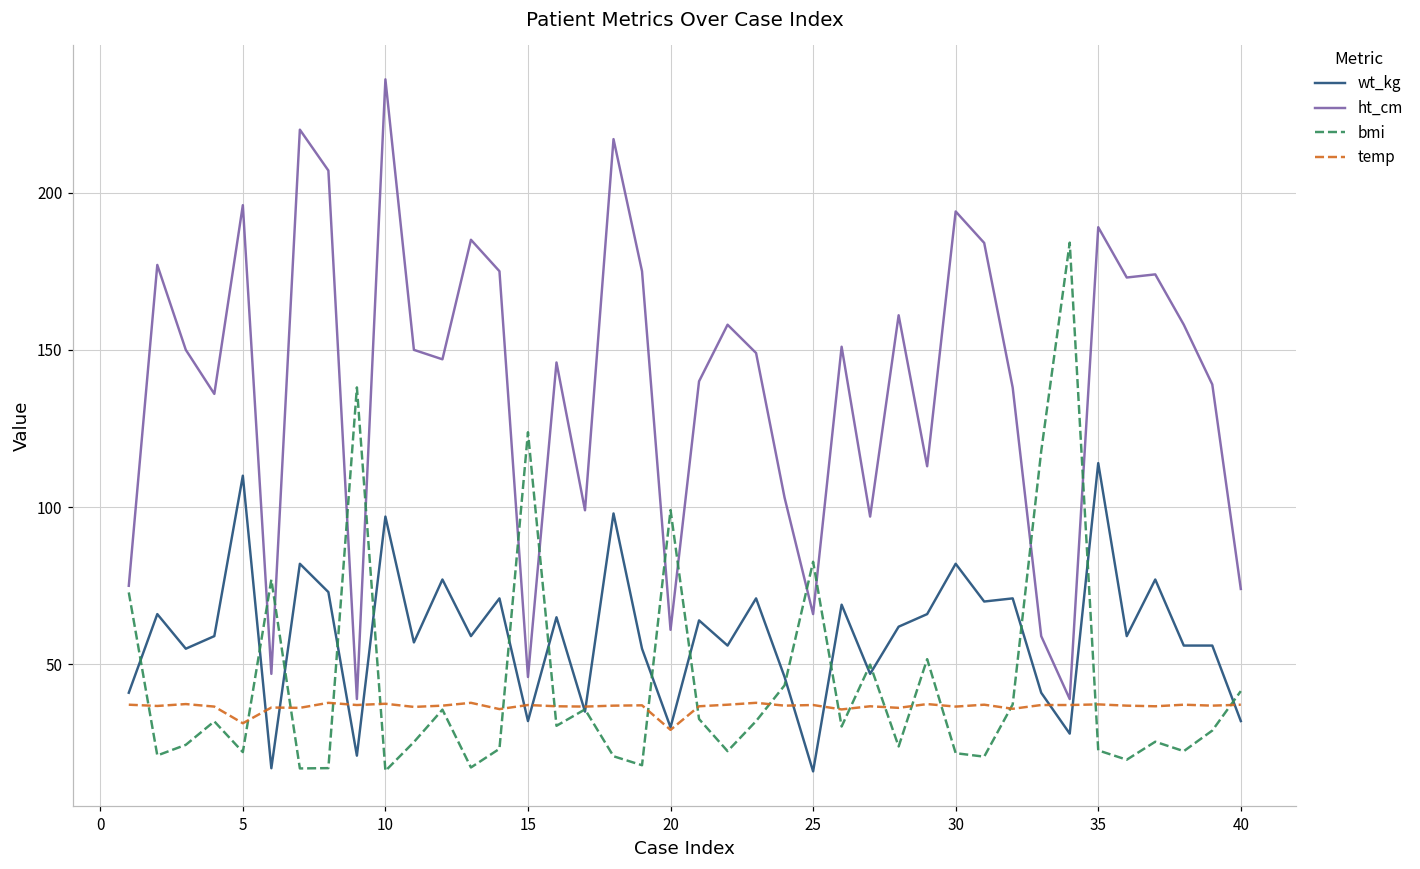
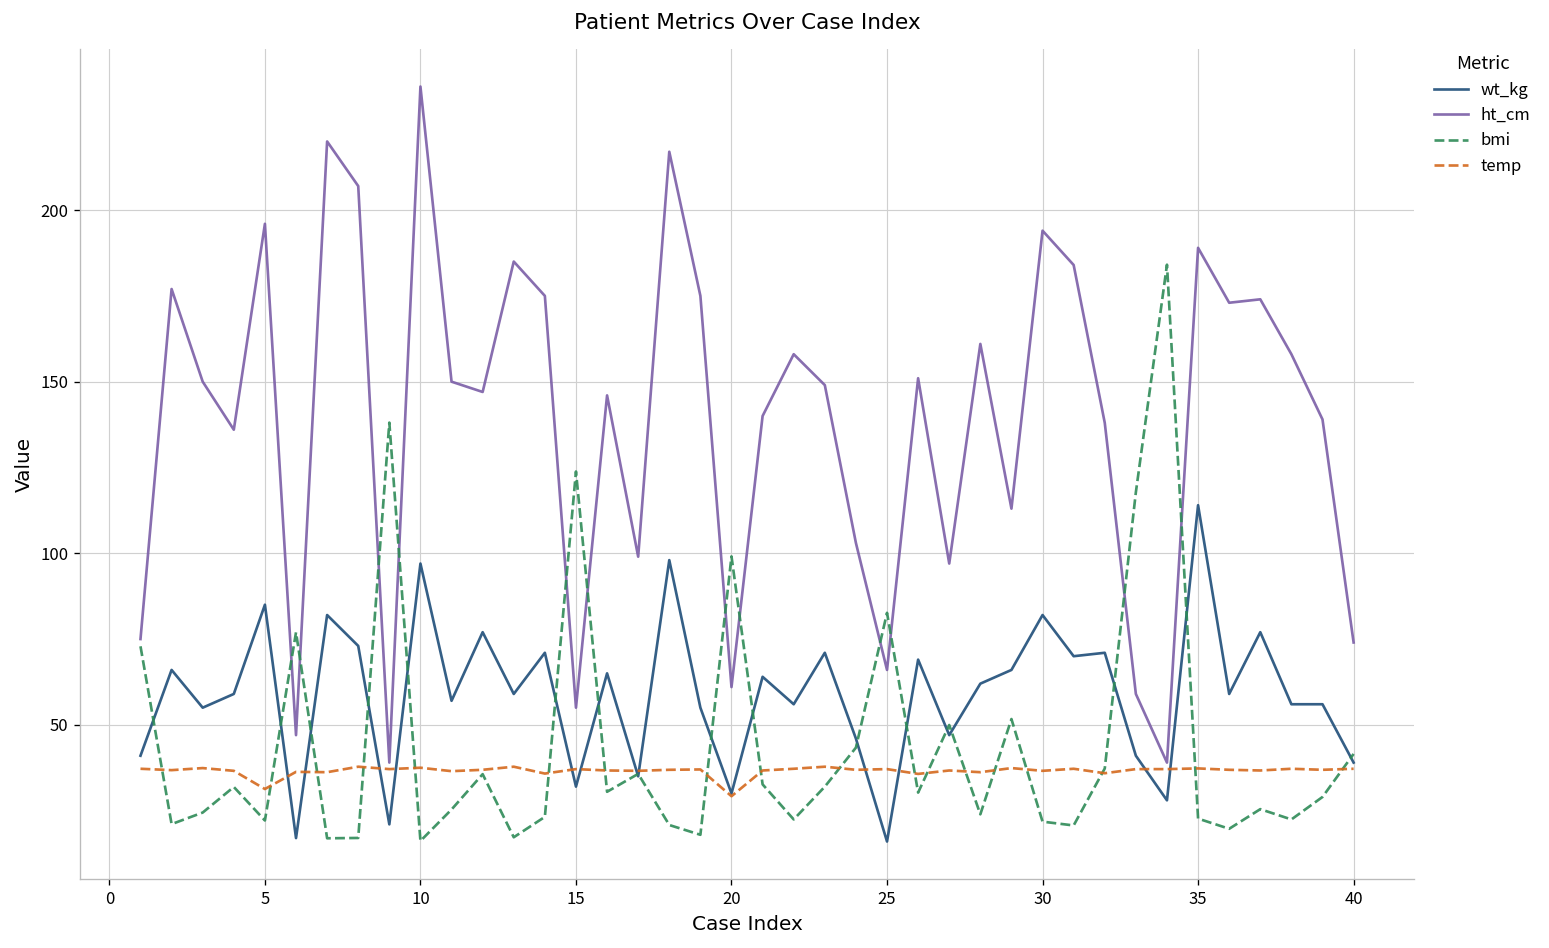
wt_kg, 5: 110 -> 85
ht_cm, 15: 46 -> 55
wt_kg, 40: 32 -> 39
